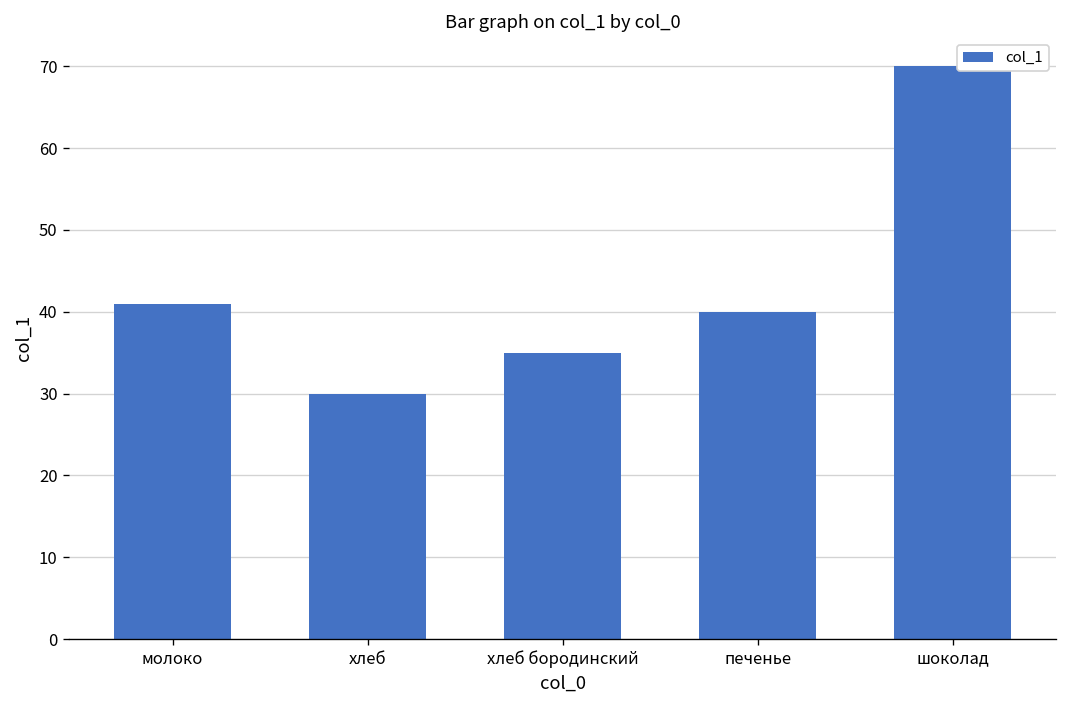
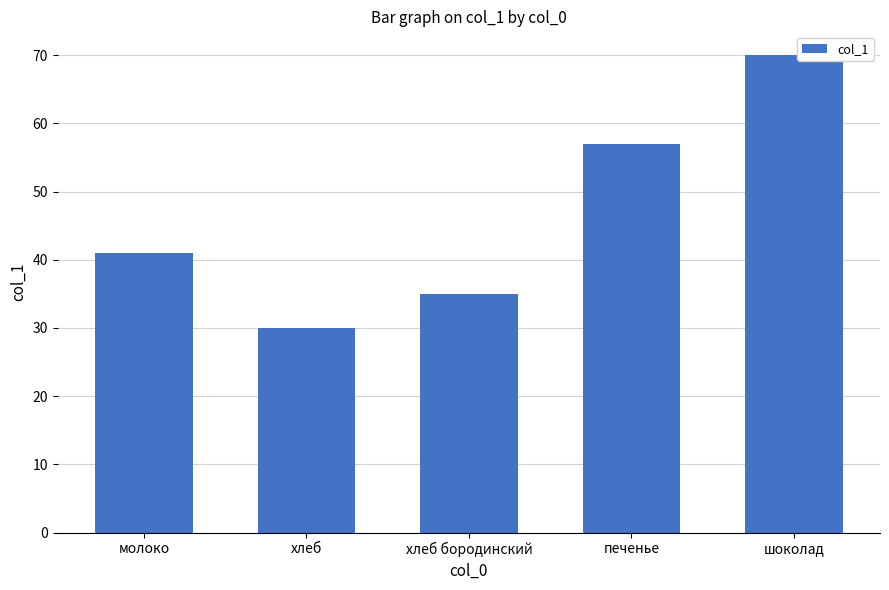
печенье: 40 -> 57
